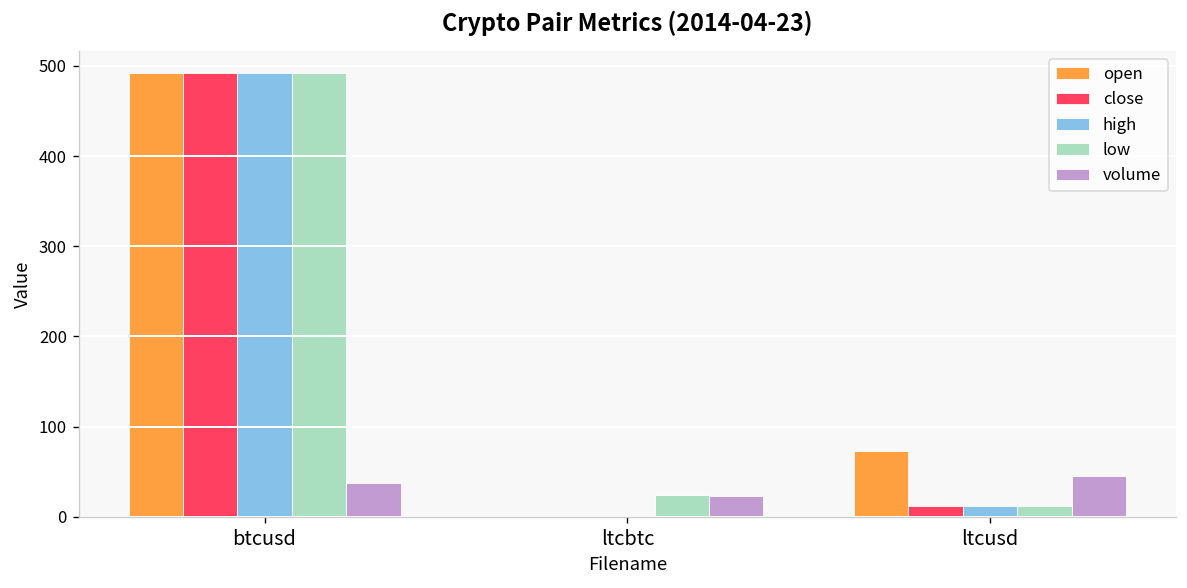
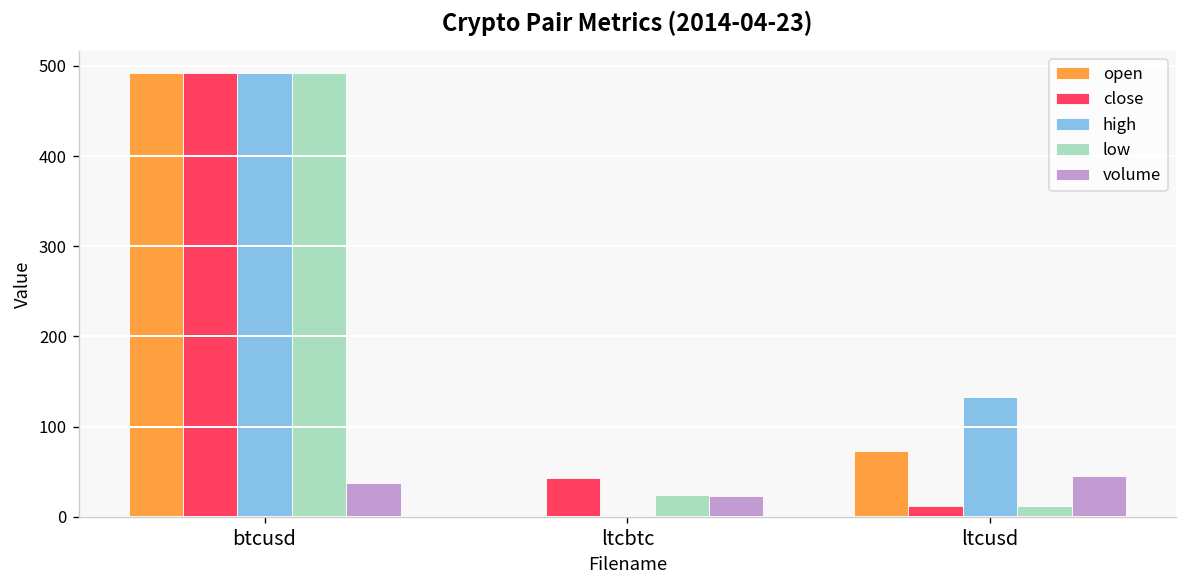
close, ltcbtc: 0 -> 40
high, ltcusd: 10 -> 130
